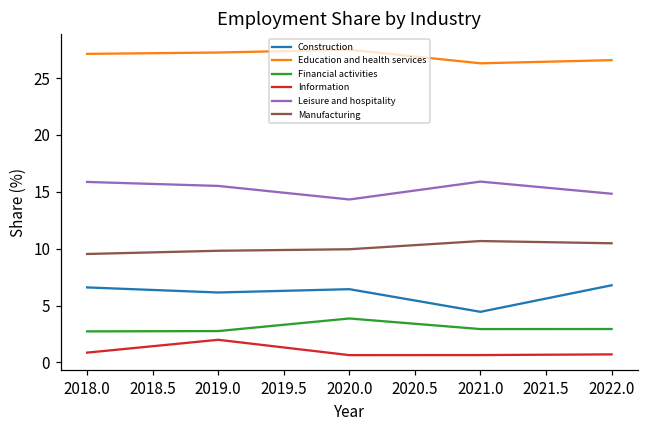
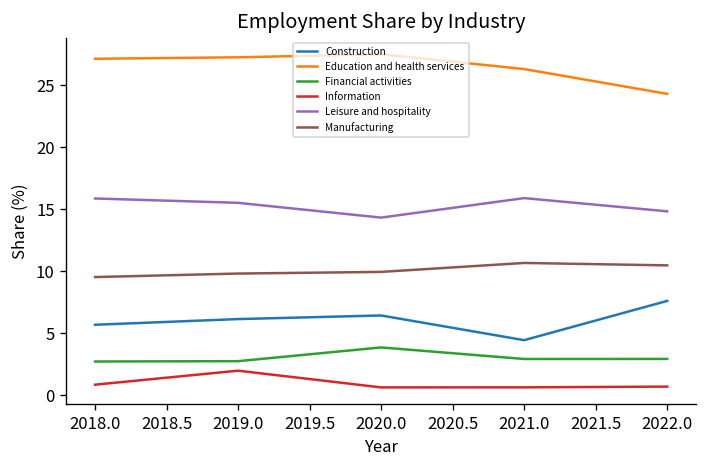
Construction, 2018.0: 6.6 -> 5.7
Construction, 2022.0: 6.8 -> 7.6
Education and health services, 2022.0: 26.6 -> 24.3
